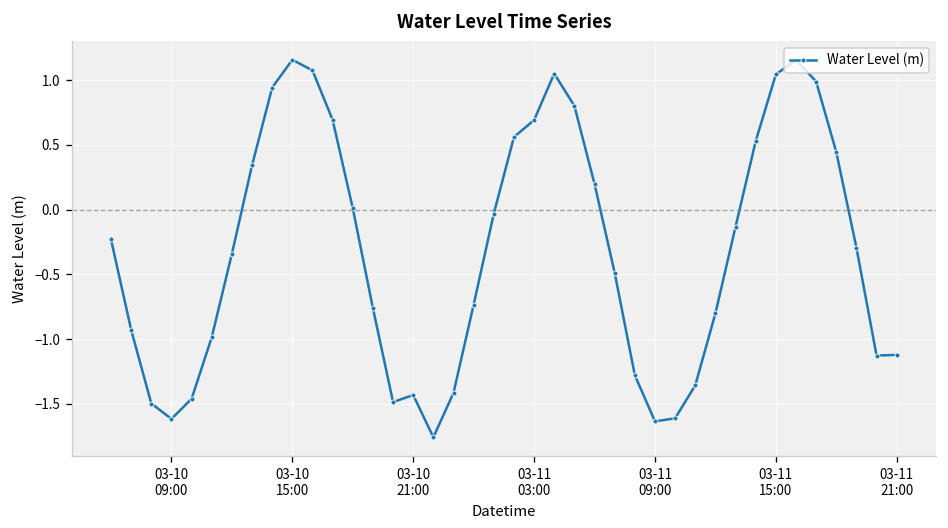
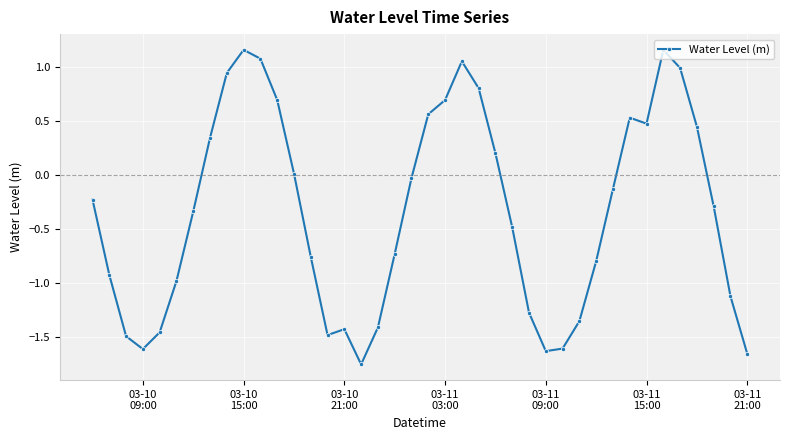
03-11 15:00: 1.04 -> 0.47
03-11 21:00: -1.12 -> -1.66
